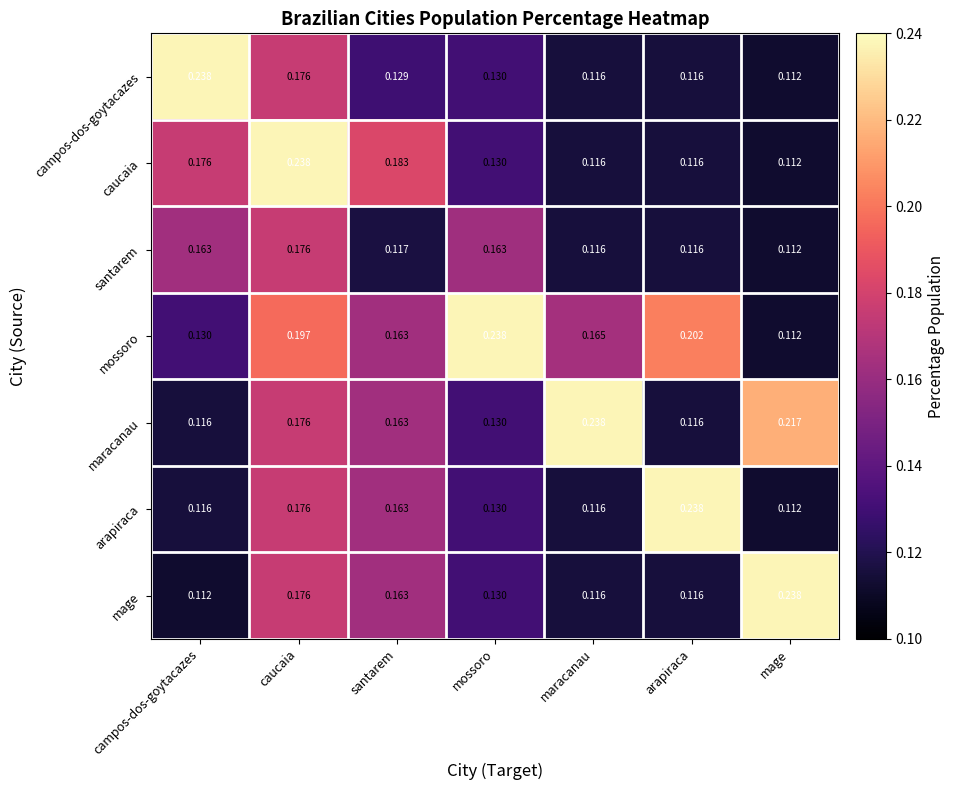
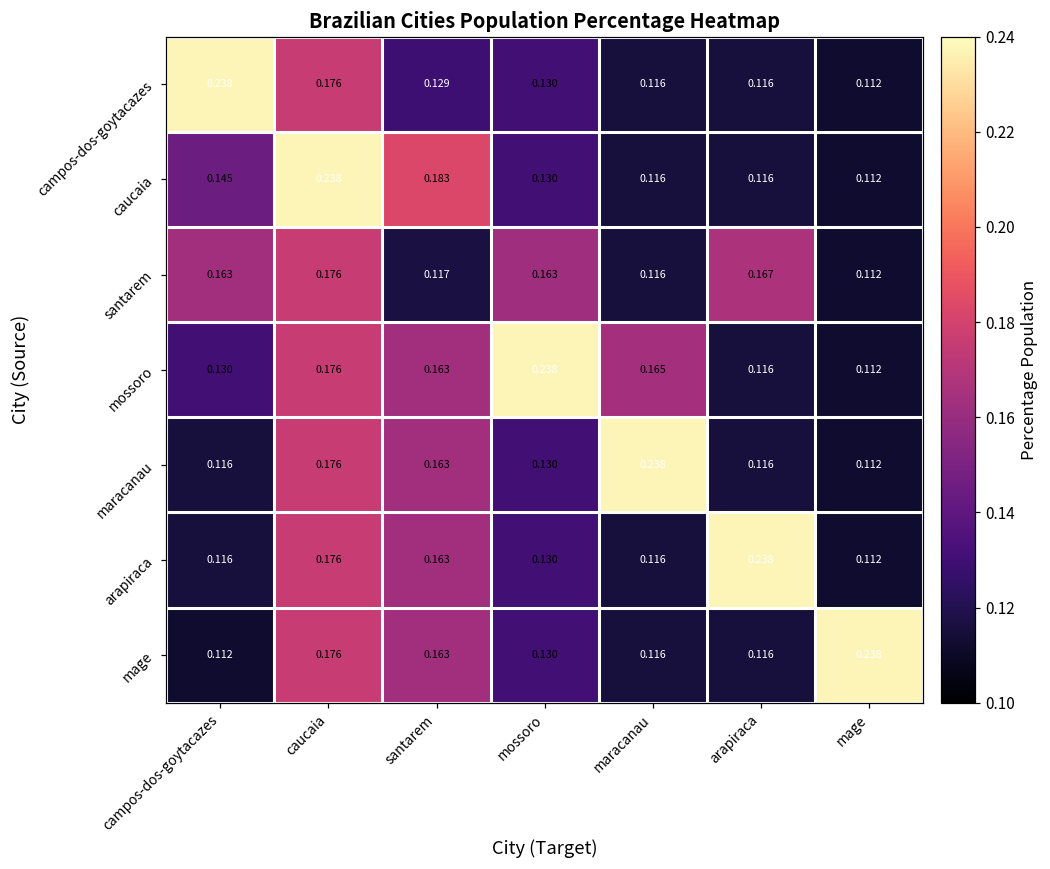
caucaia, campos-dos-goytacazes: 0.176 -> 0.145
santarem, arapiraca: 0.116 -> 0.167
mossoro, caucaia: 0.197 -> 0.176
mossoro, arapiraca: 0.202 -> 0.116
maracanau, mage: 0.217 -> 0.112
